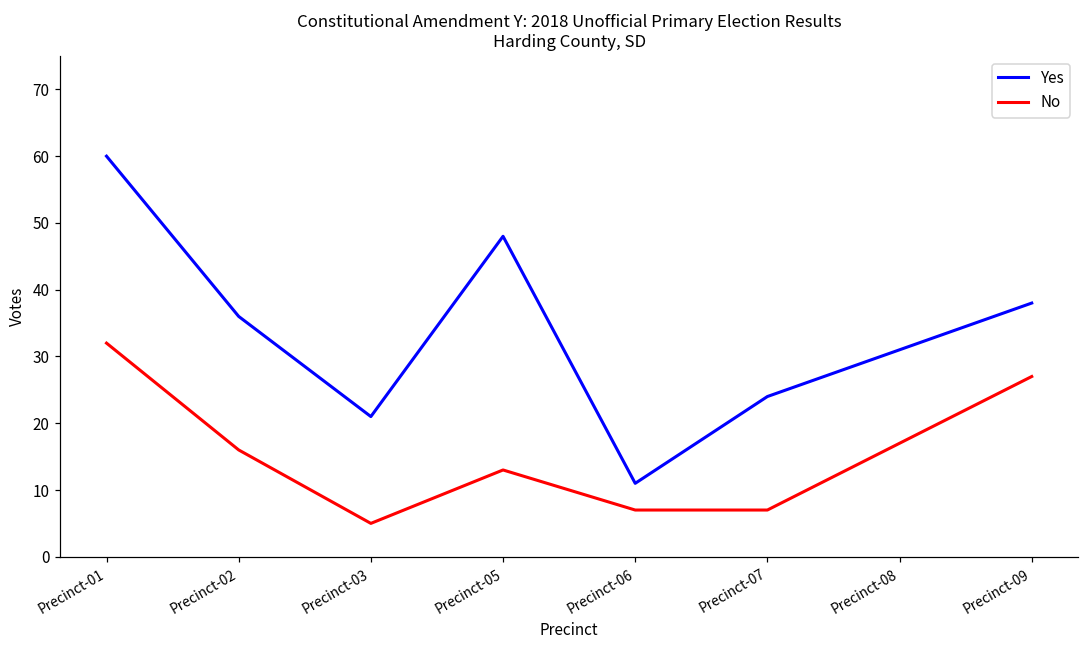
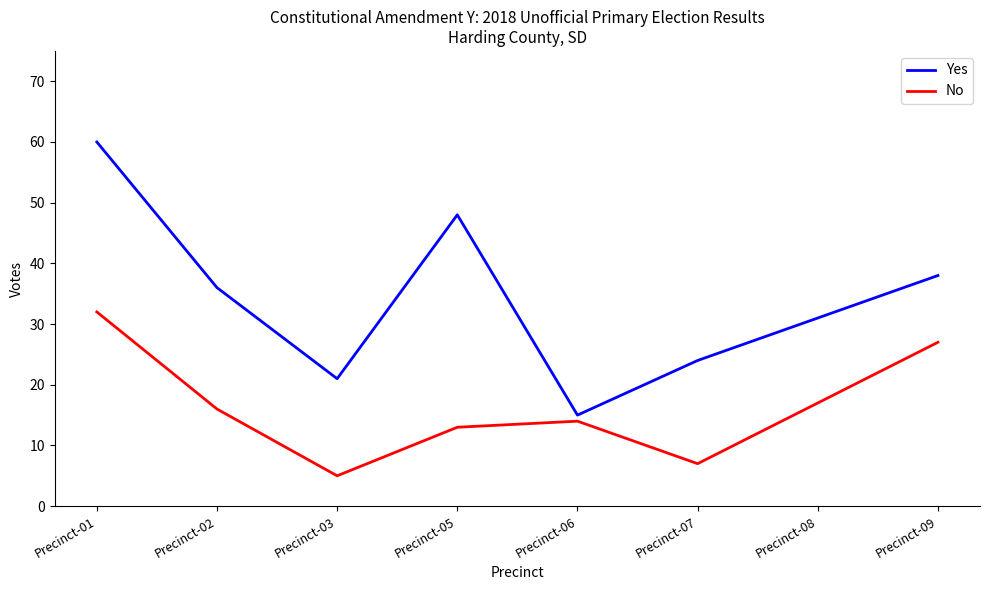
Yes, Precinct-06: 11 -> 15
No, Precinct-06: 7 -> 14
